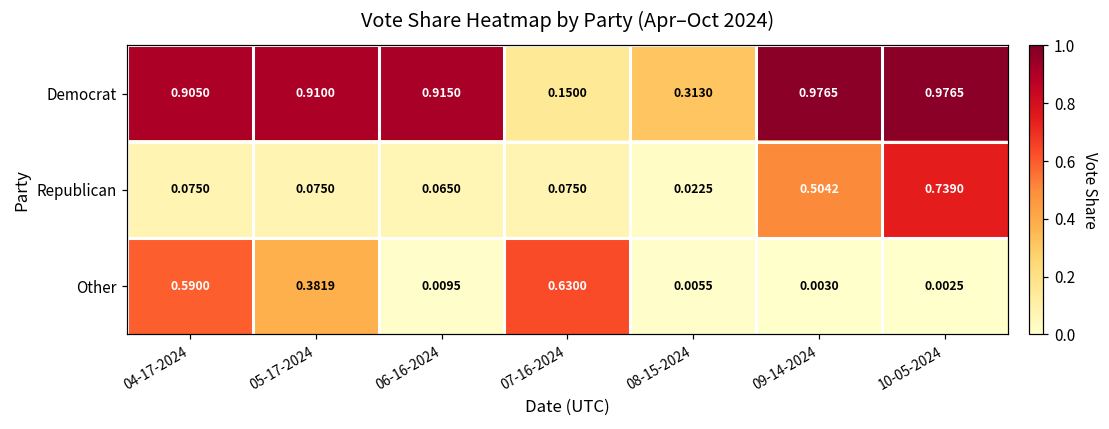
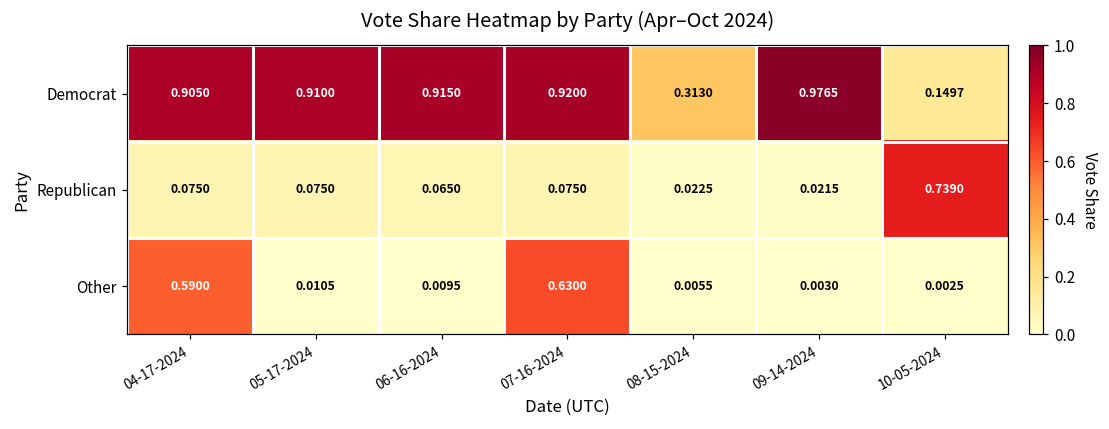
Democrat, 07-16-2024: 0.1500 -> 0.9200
Democrat, 10-05-2024: 0.9765 -> 0.1497
Republican, 09-14-2024: 0.5042 -> 0.0215
Other, 05-17-2024: 0.3819 -> 0.0105
